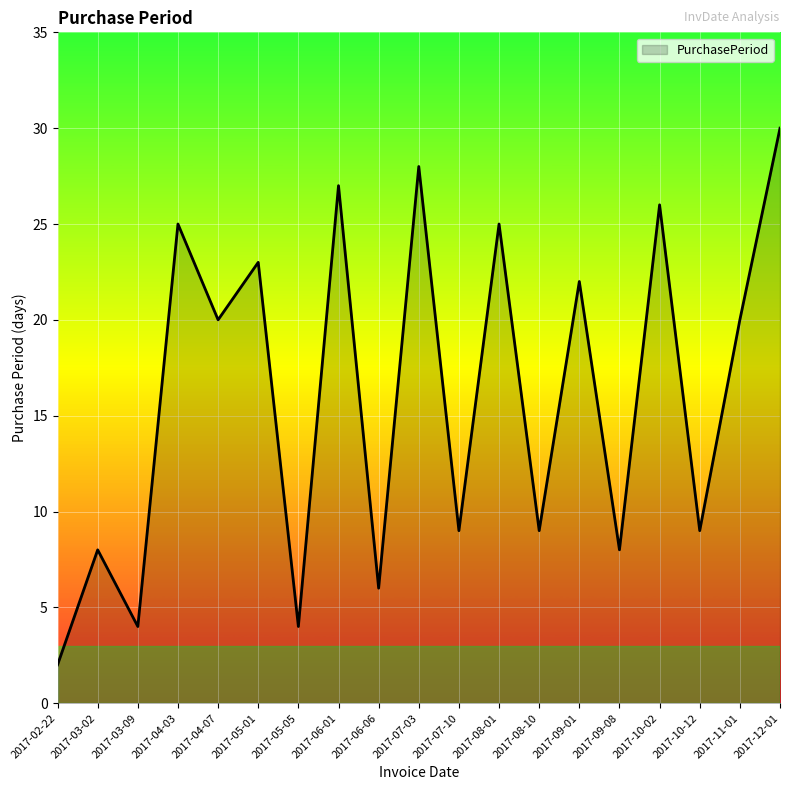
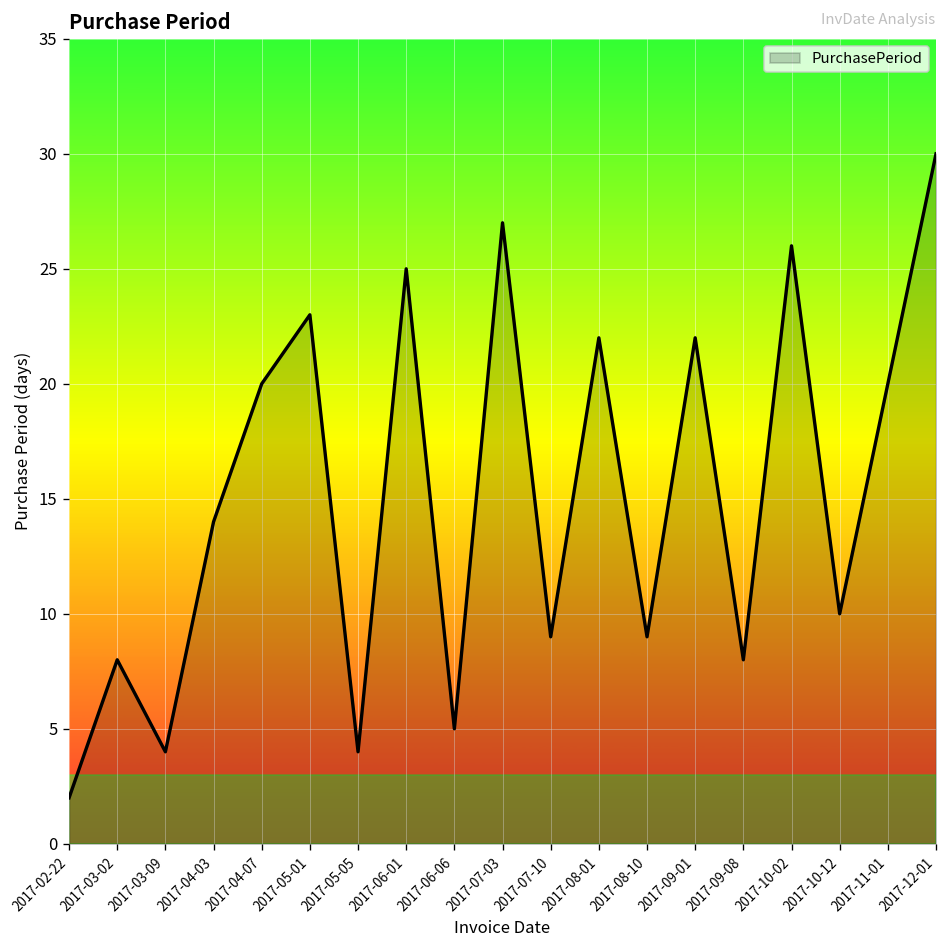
2017-04-03: 25 -> 14
2017-06-01: 27 -> 25
2017-06-06: 6 -> 5
2017-07-03: 28 -> 27
2017-08-01: 25 -> 22
2017-10-12: 9 -> 10
